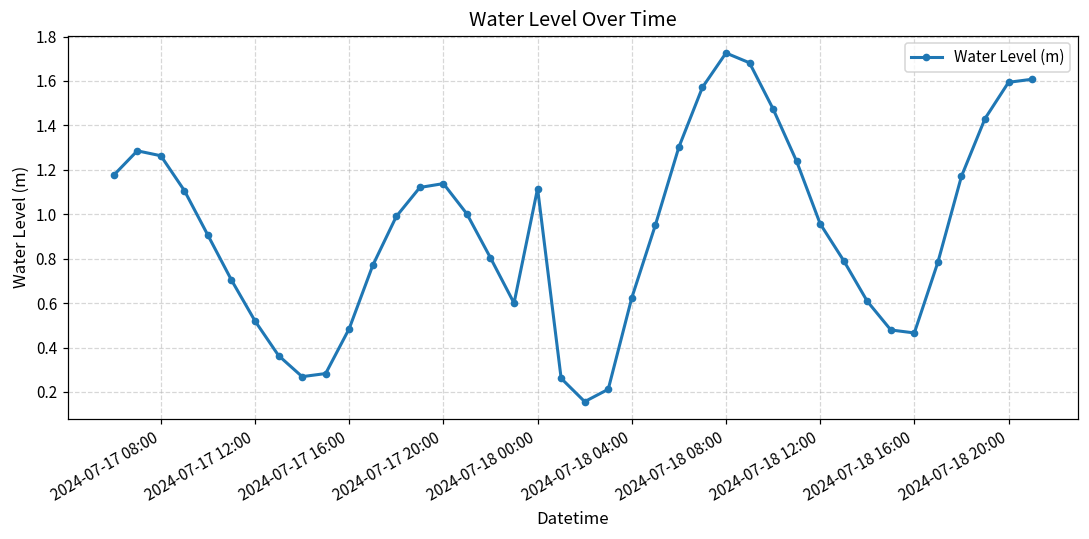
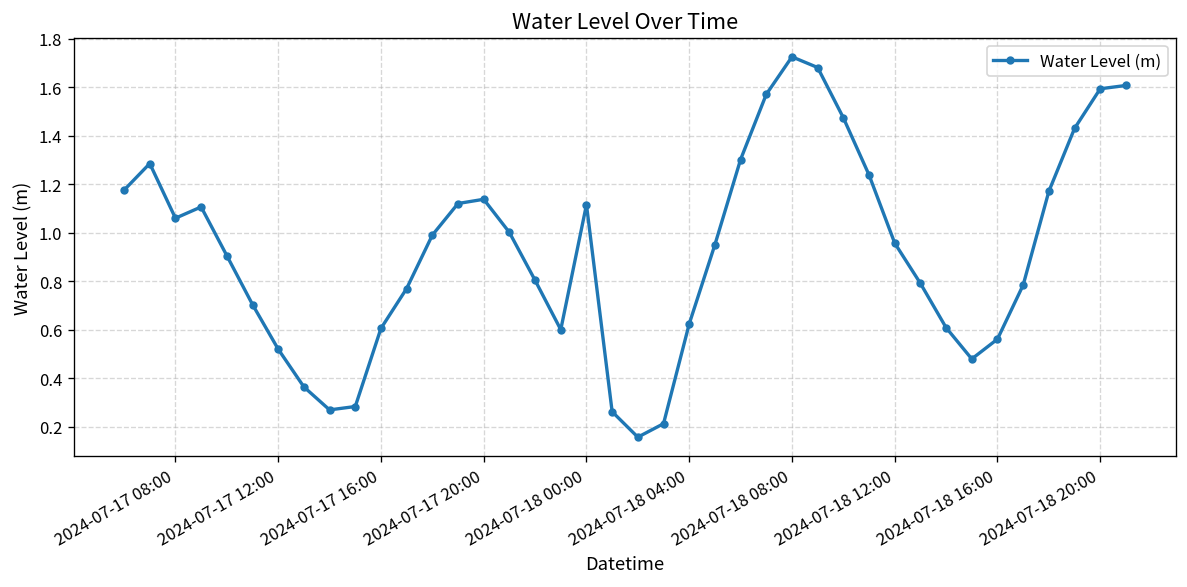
2024-07-17 08:00: 1.26 -> 1.06
2024-07-17 16:00: 0.49 -> 0.61
2024-07-18 16:00: 0.47 -> 0.56
